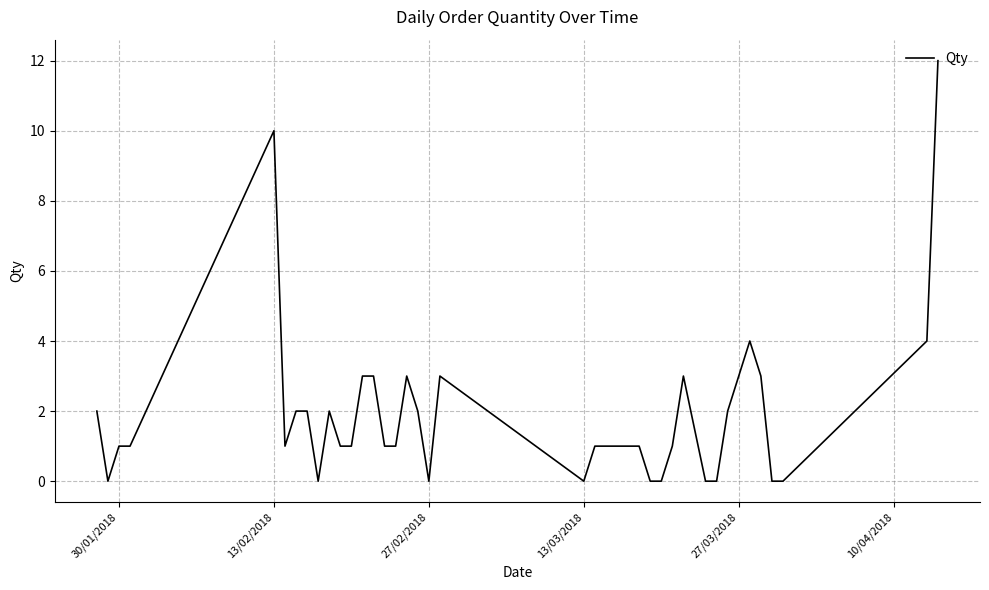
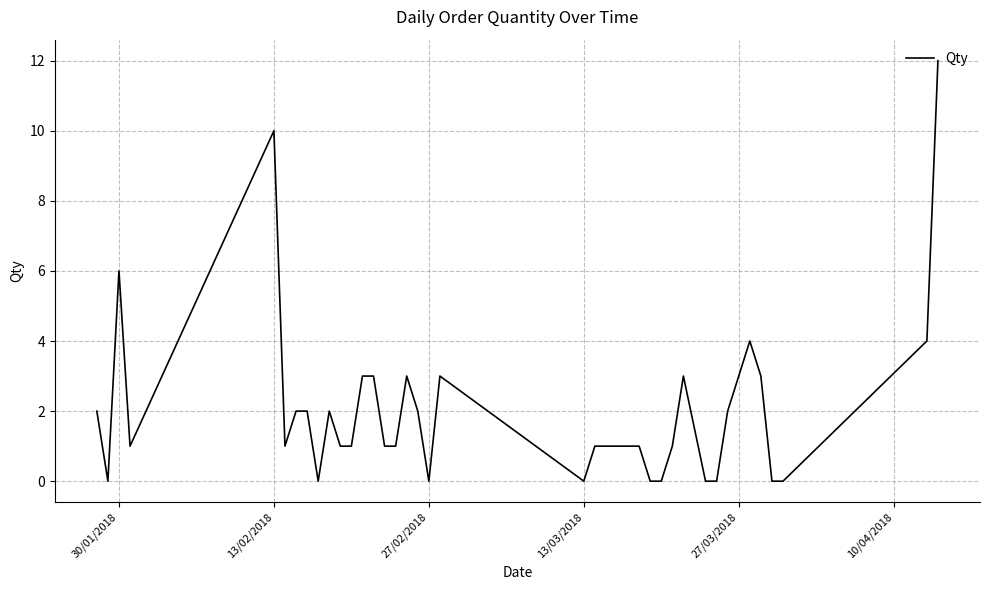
30/01/2018: 1 -> 6
